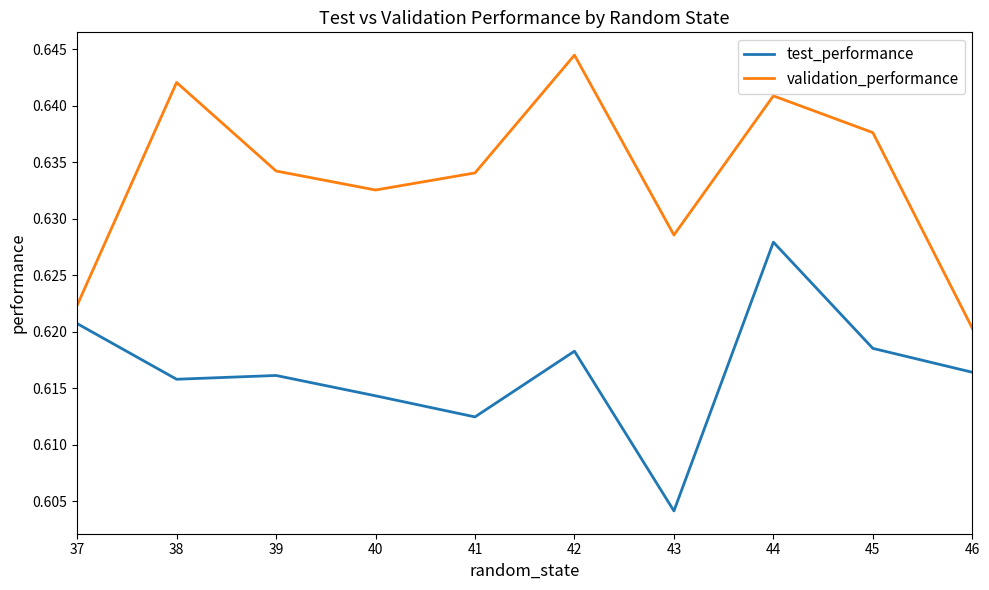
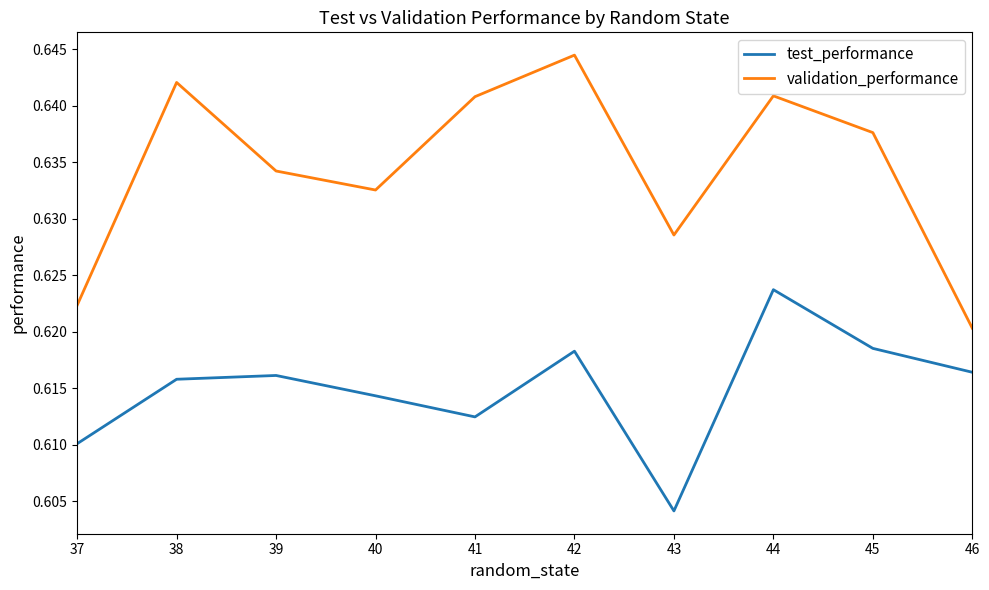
test_performance, 37: 0.6207 -> 0.6101
validation_performance, 41: 0.6341 -> 0.6408
test_performance, 44: 0.6279 -> 0.6237
